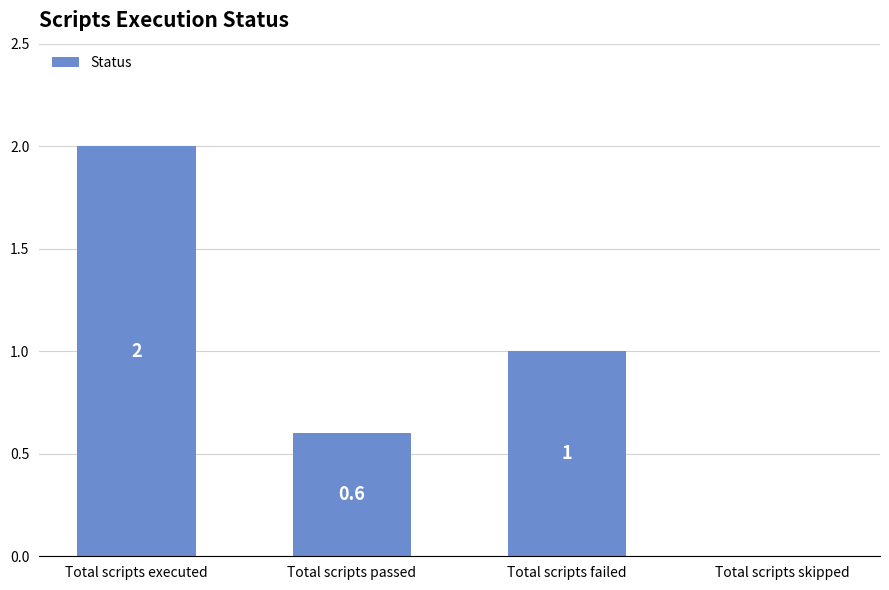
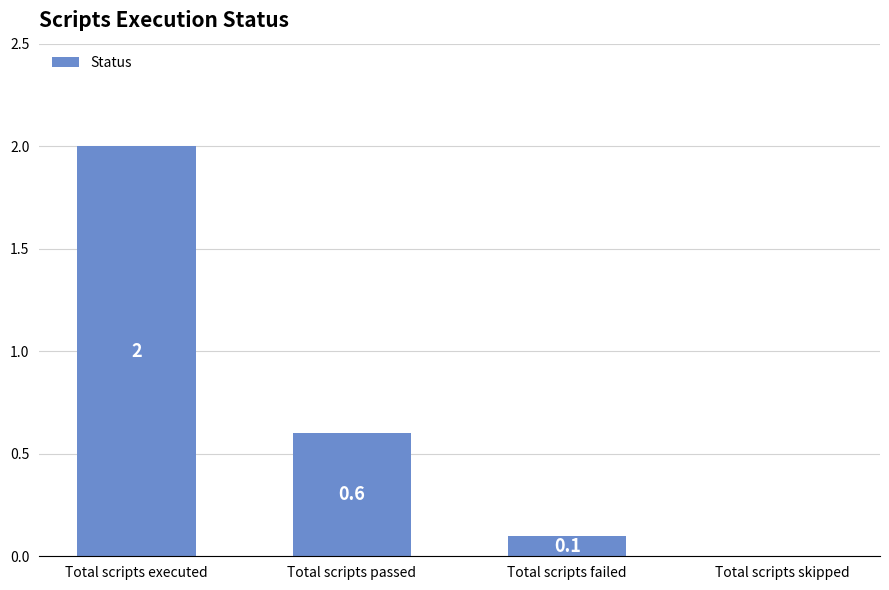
Total scripts failed: 1 -> 0.1
